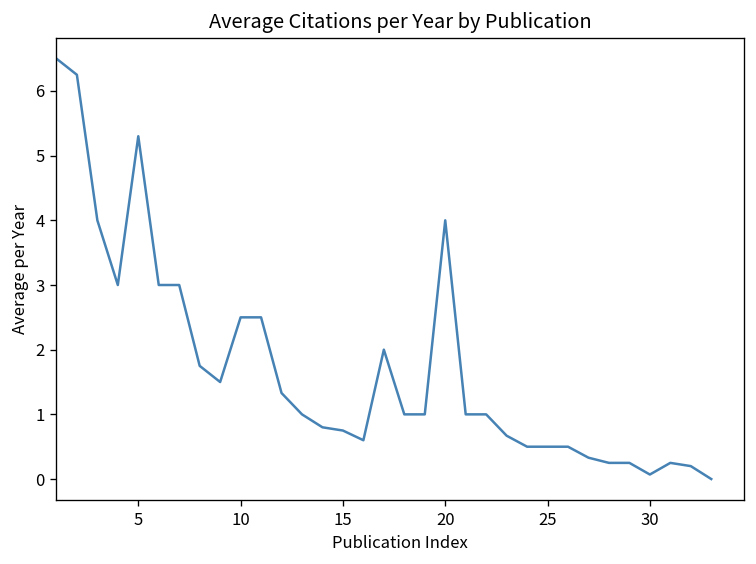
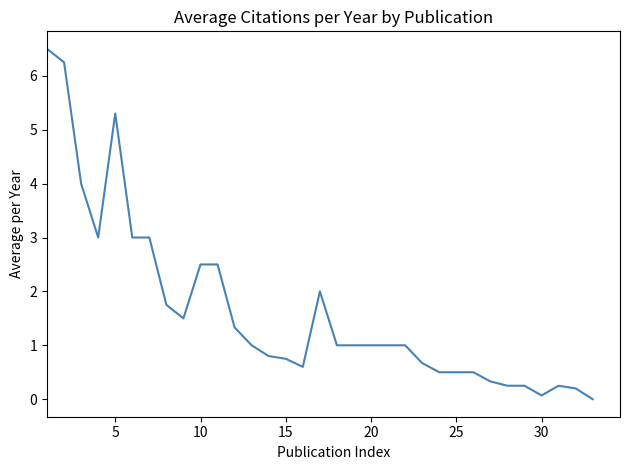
20: 4 -> 1
